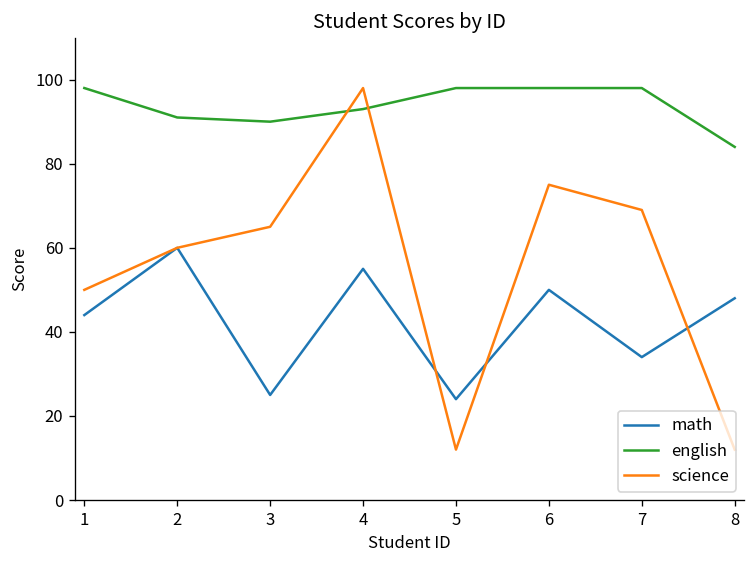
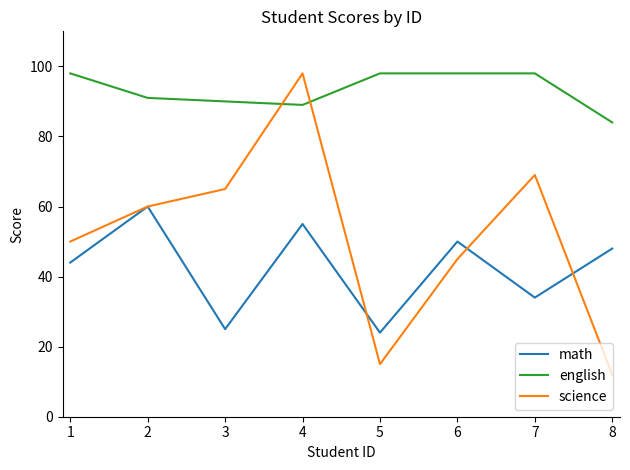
english, 4: 93 -> 89
science, 5: 12 -> 15
science, 6: 75 -> 45
